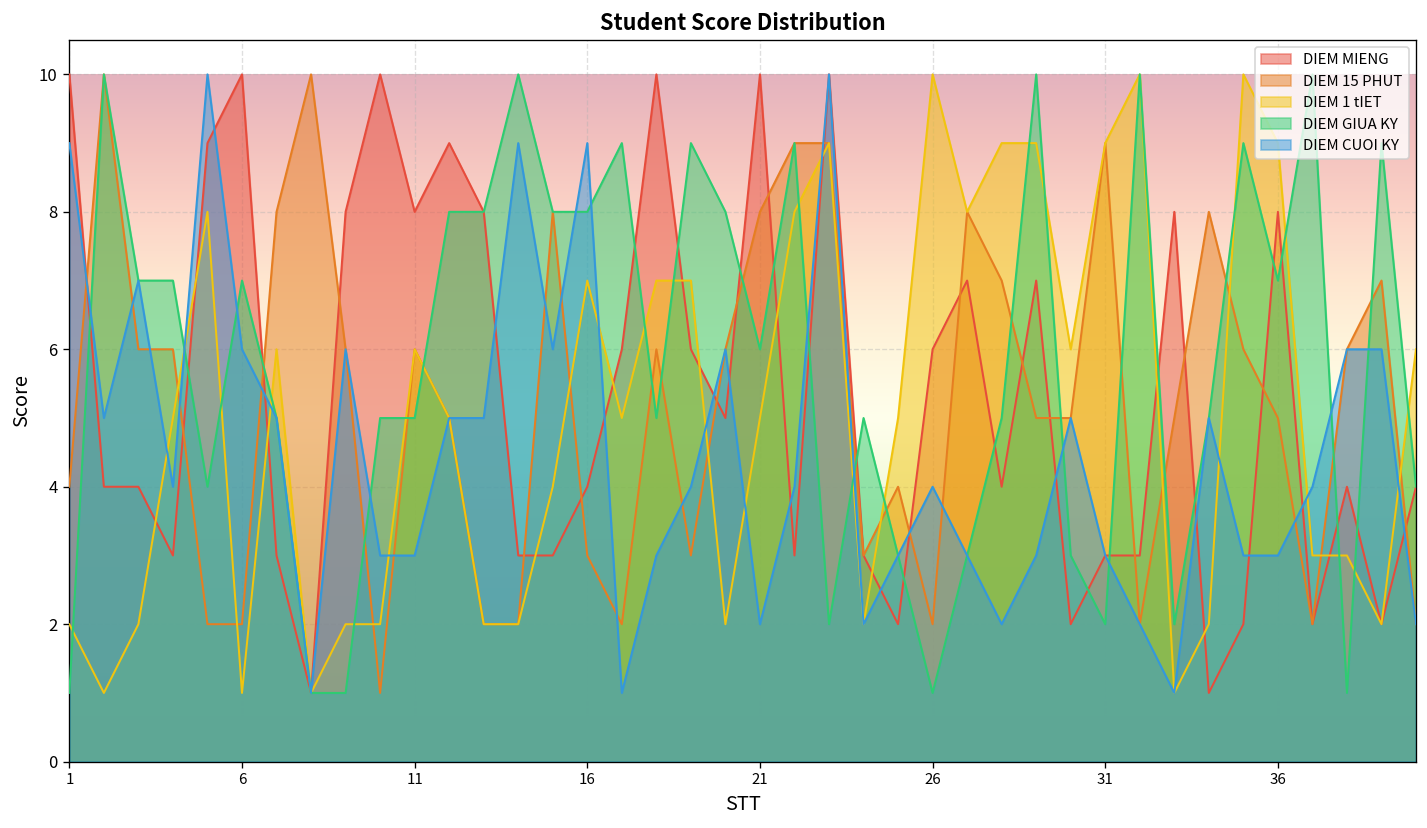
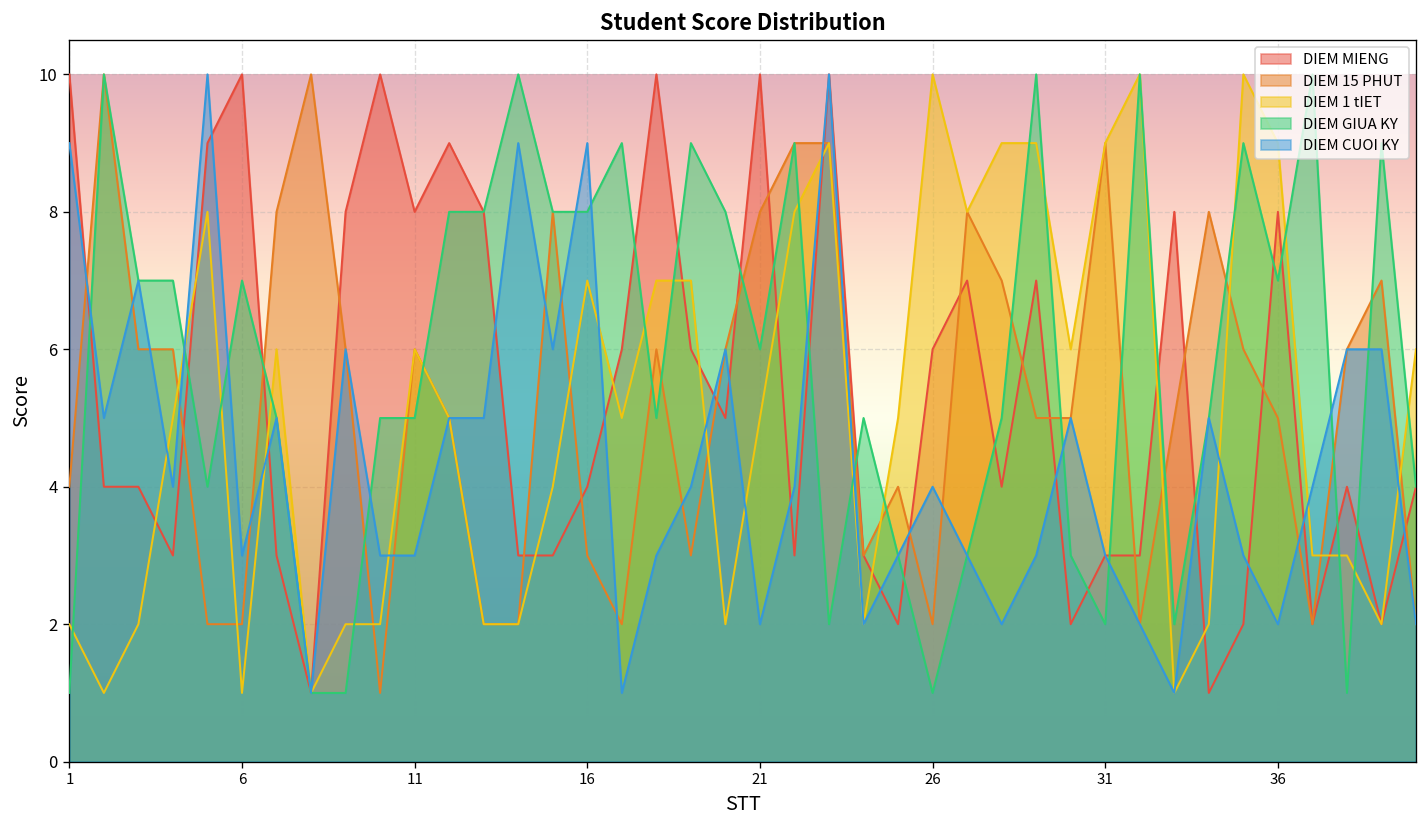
DIEM CUOI KY, 6: 6 -> 3
DIEM CUOI KY, 36: 3 -> 2
